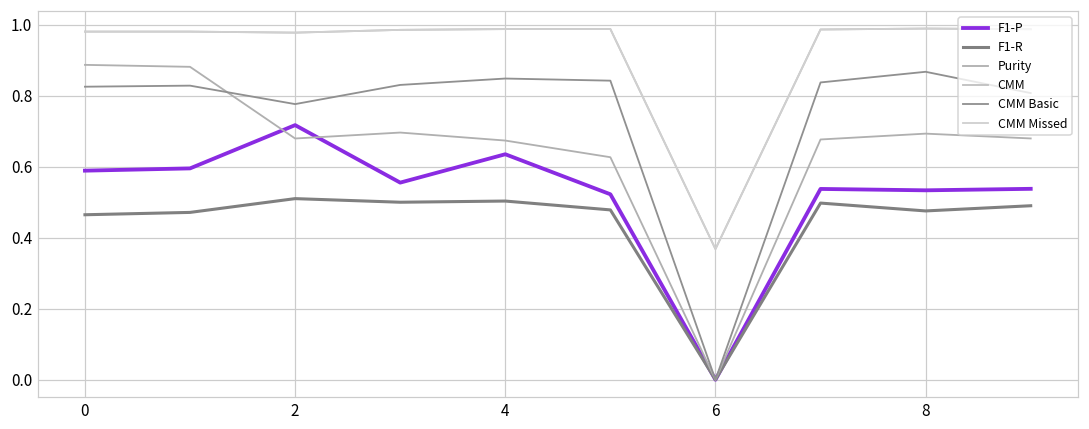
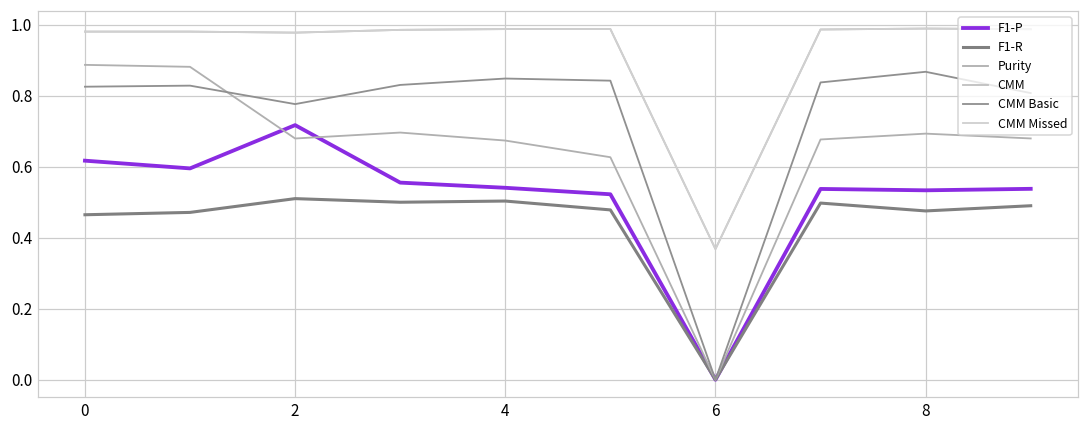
F1-P, 0: 0.59 -> 0.62
F1-P, 4: 0.63 -> 0.54
